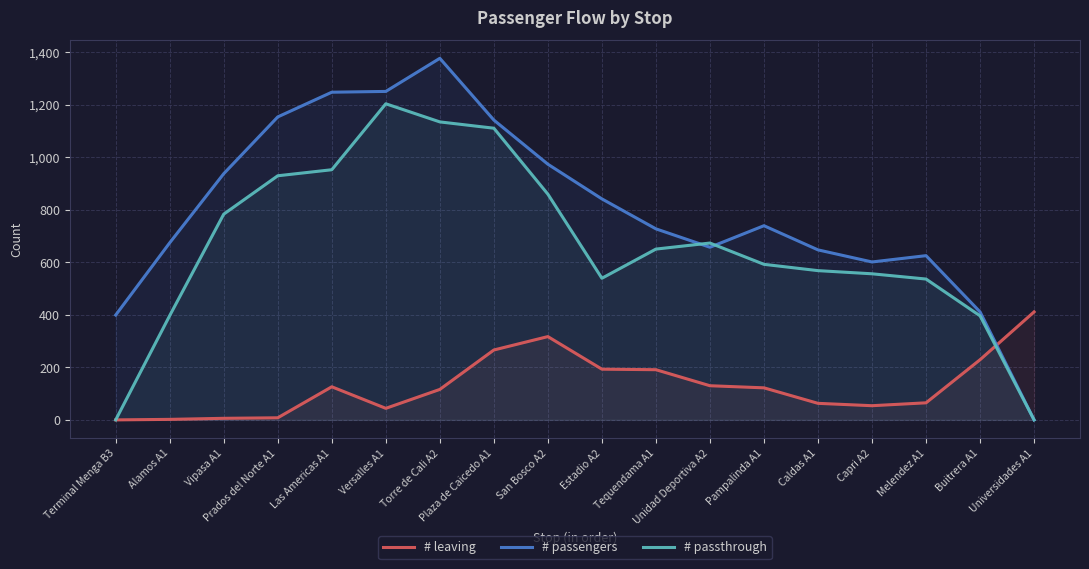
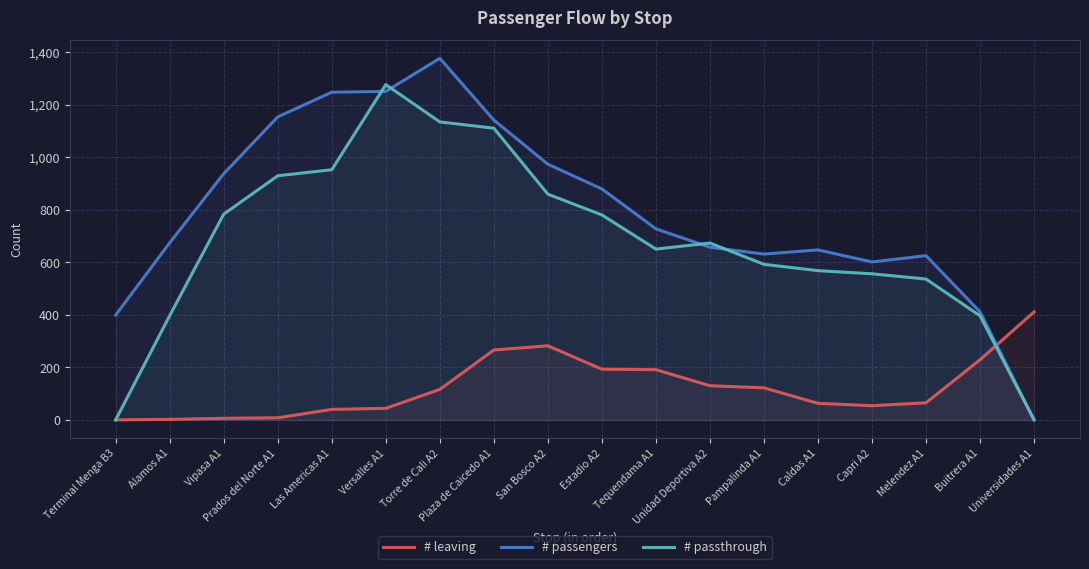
# leaving, Las Americas A1: 130 -> 40
# passthrough, Versalles A1: 1,200 -> 1,280
# leaving, San Bosco A2: 320 -> 280
# passengers, Estadio A2: 840 -> 880
# passthrough, Estadio A2: 540 -> 780
# passengers, Pampalinda A1: 740 -> 630
